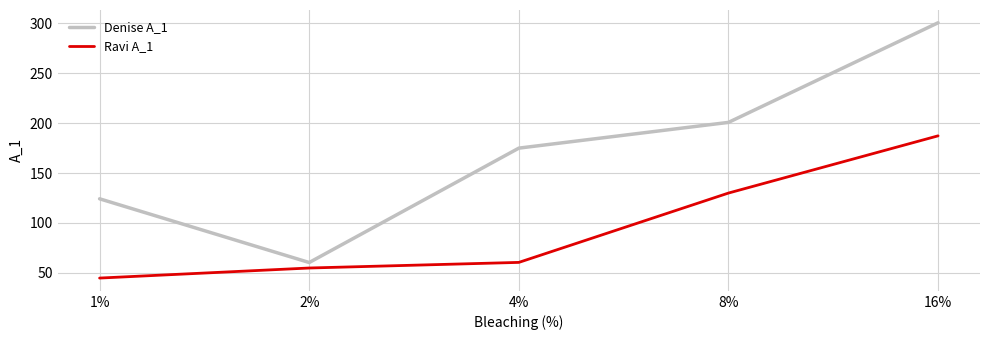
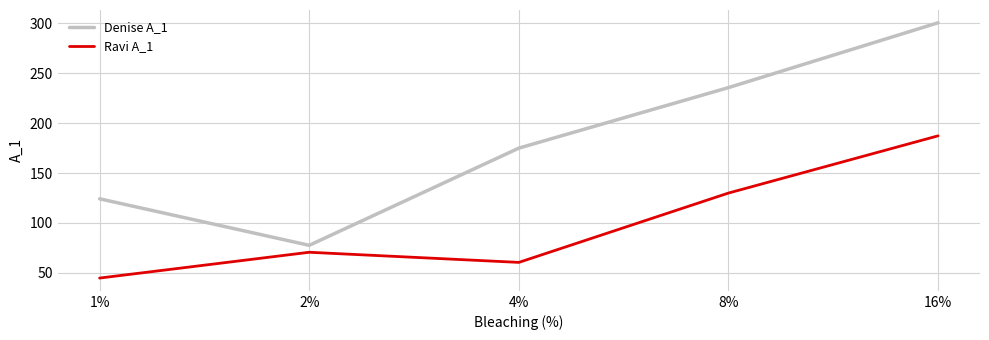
Denise A_1, 2%: 60 -> 80
Ravi A_1, 2%: 50 -> 70
Denise A_1, 8%: 200 -> 240
